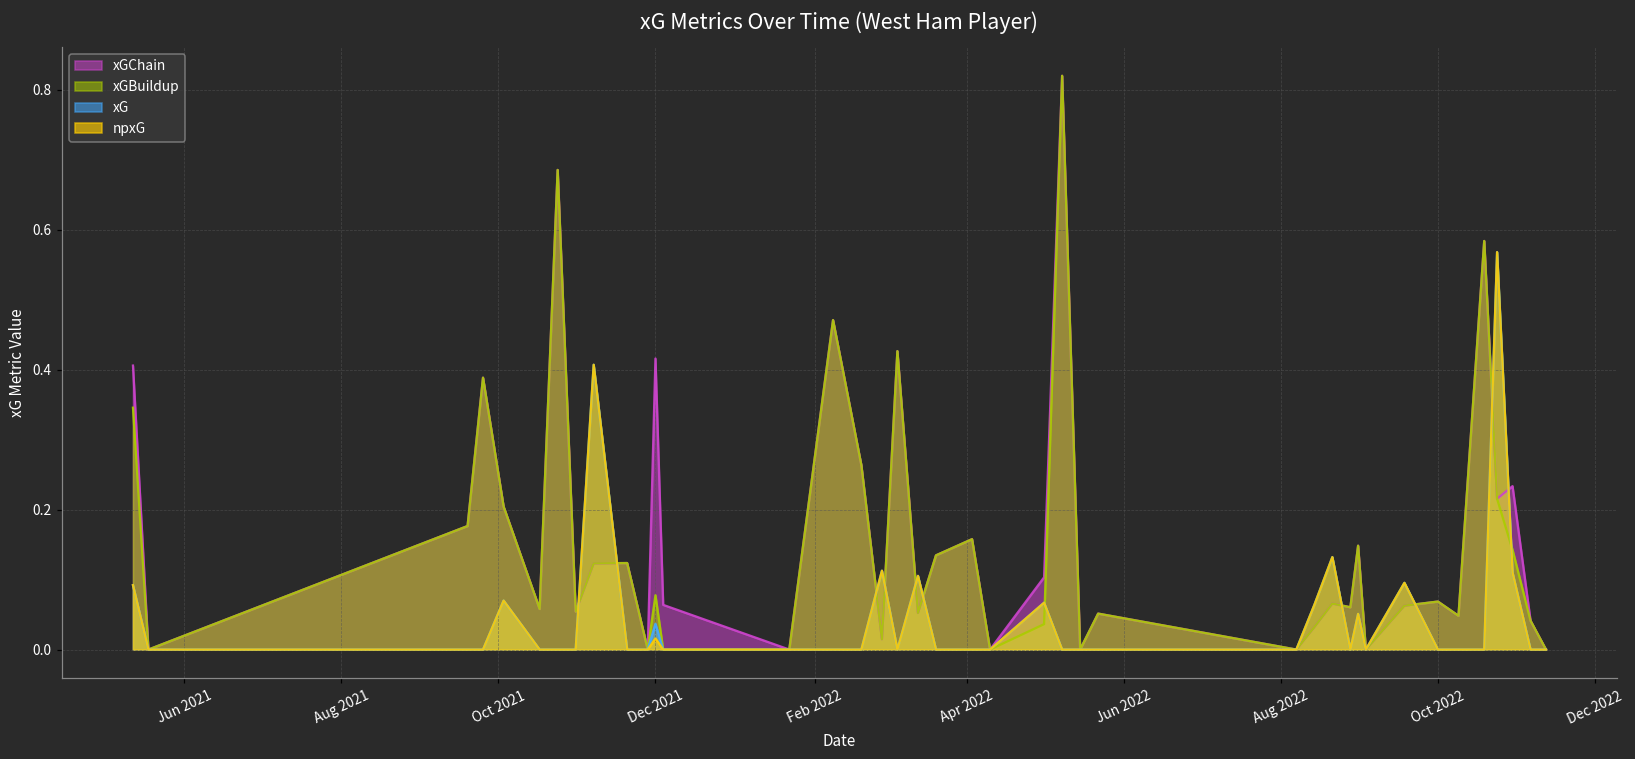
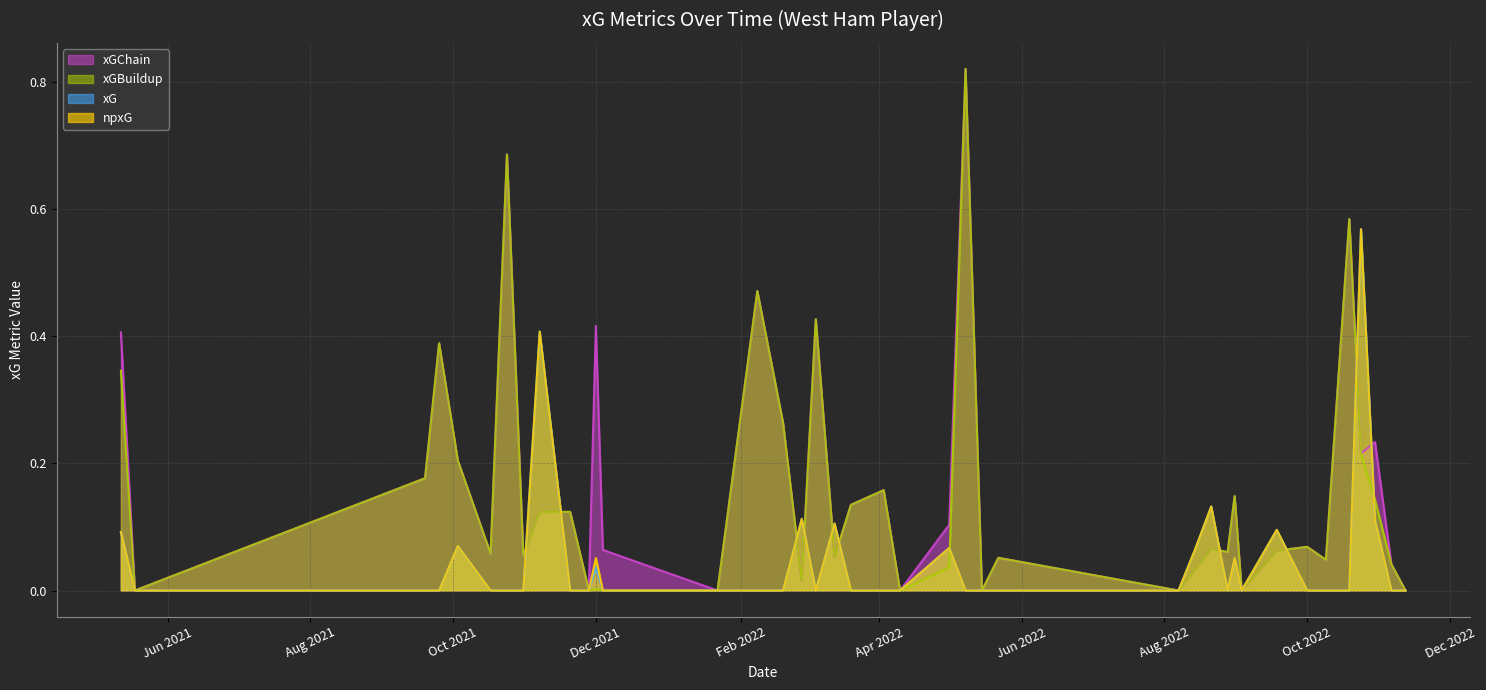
xGBuildup, Dec 2021: 0.08 -> 0.00
npxG, Dec 2021: 0.02 -> 0.05
